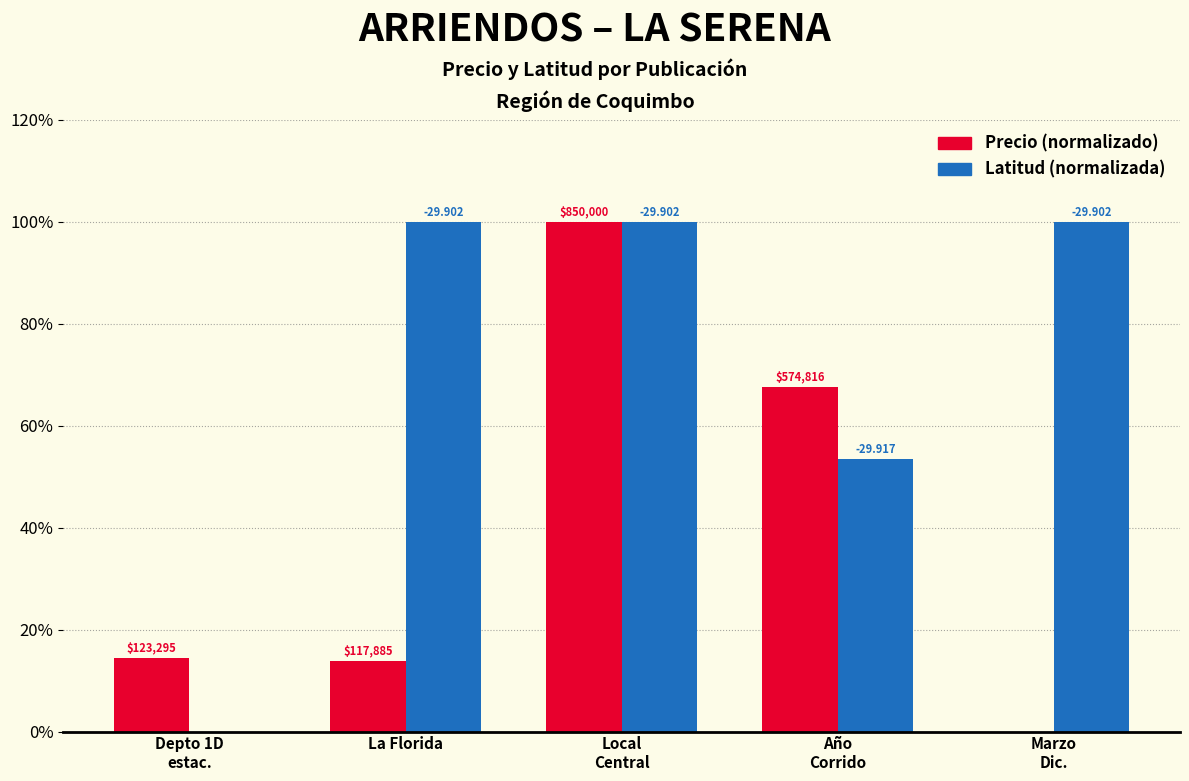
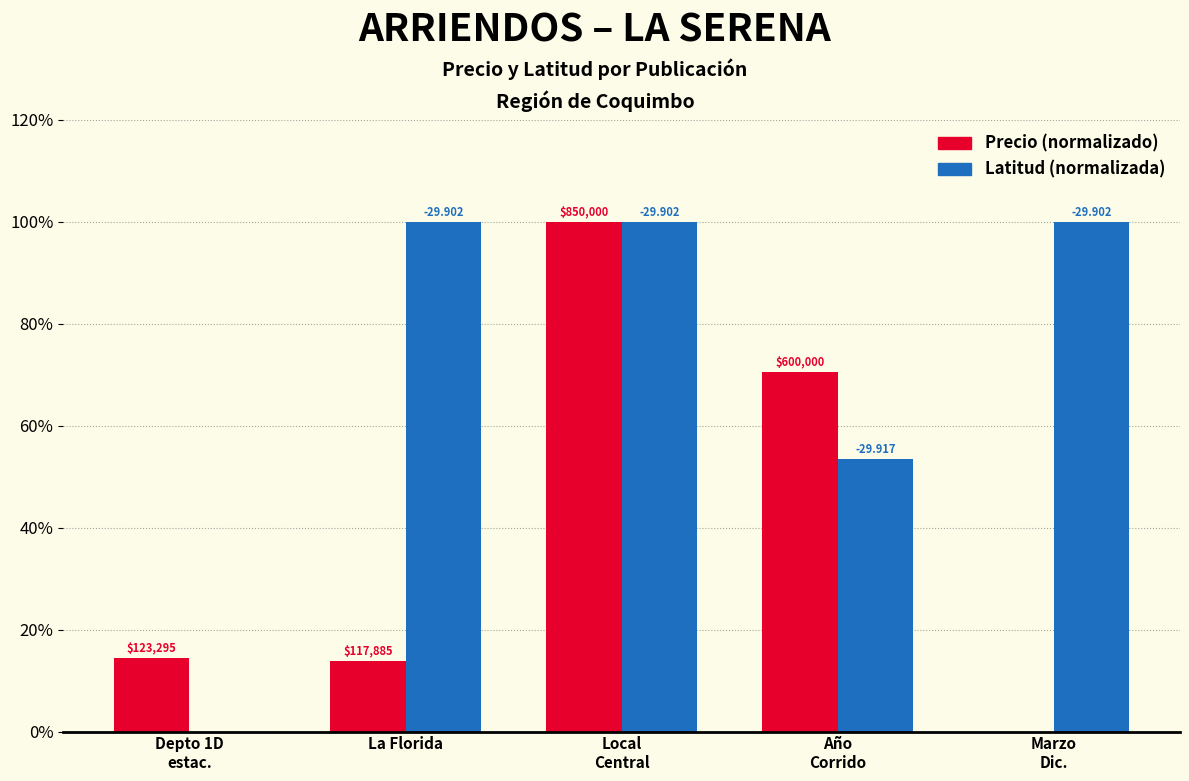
Precio (normalizado), Año Corrido: $574,816 -> $600,000
